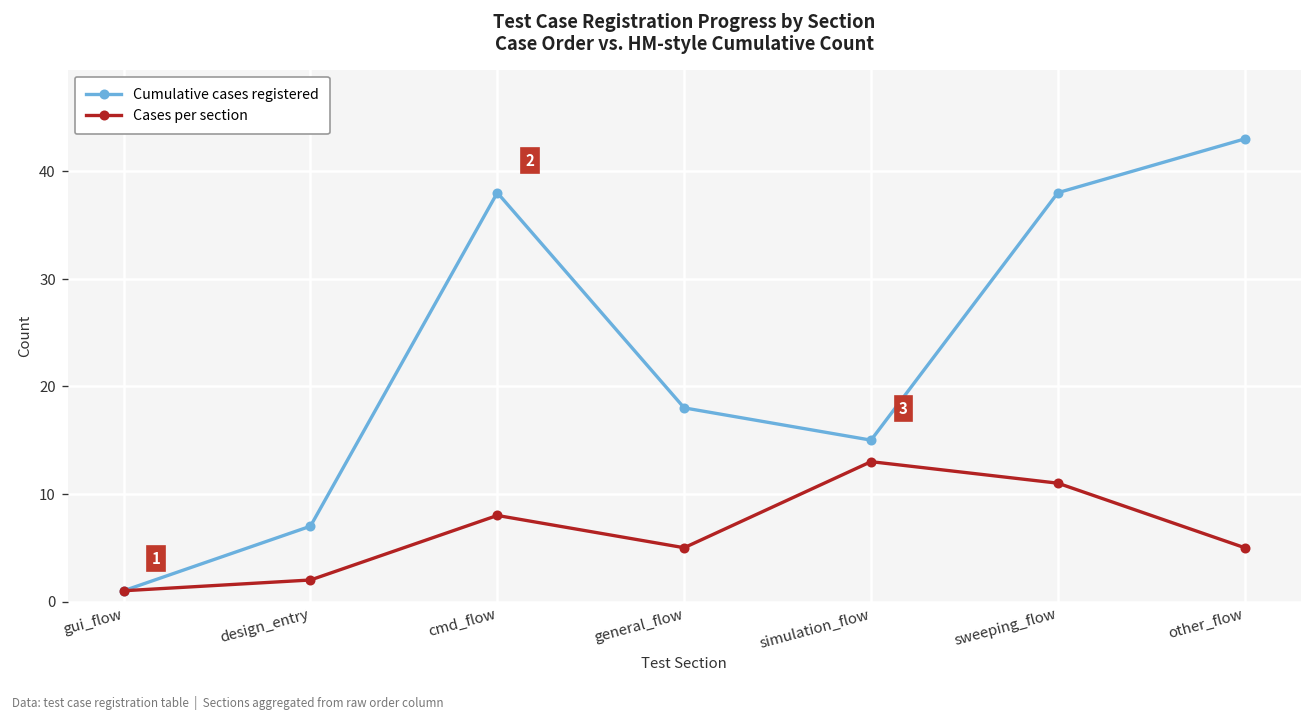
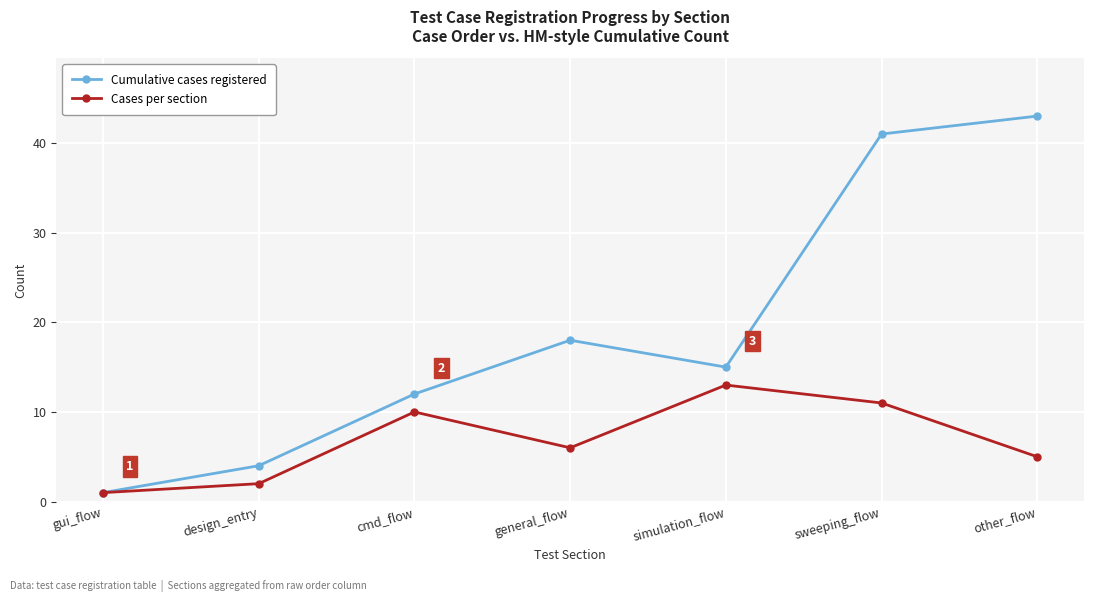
Cumulative cases registered, design_entry: 7 -> 4
Cumulative cases registered, cmd_flow: 38 -> 12
Cases per section, cmd_flow: 8 -> 10
Cases per section, general_flow: 5 -> 6
Cumulative cases registered, sweeping_flow: 38 -> 41
